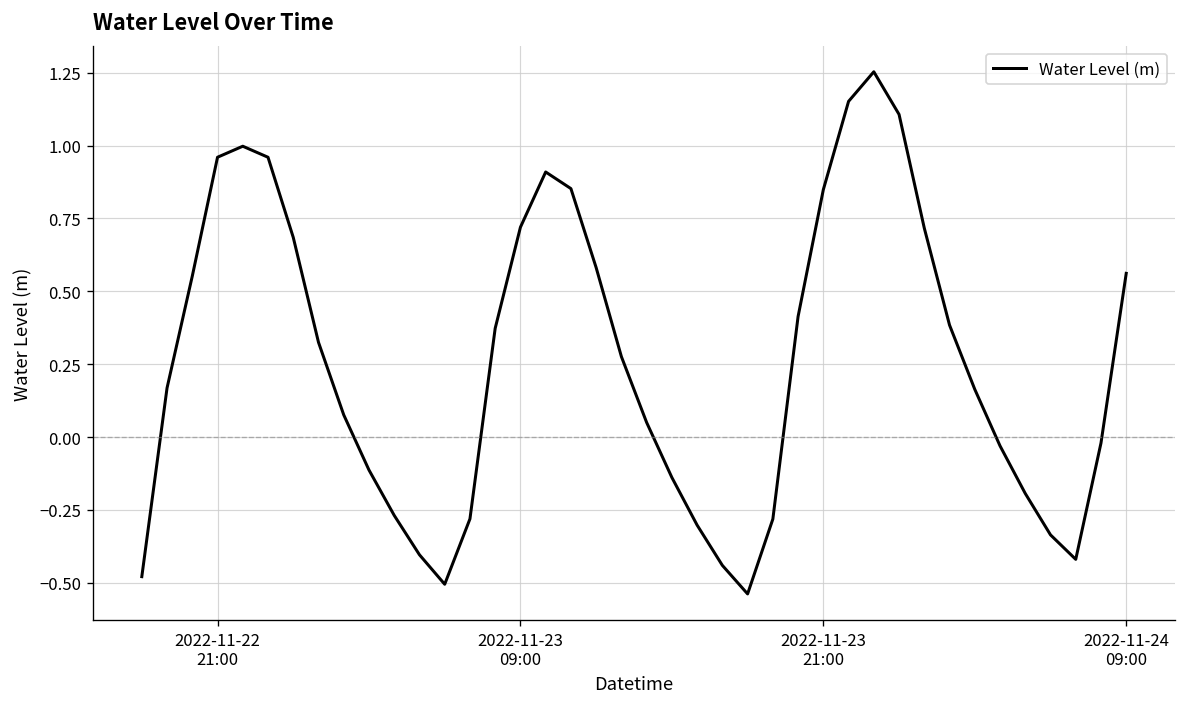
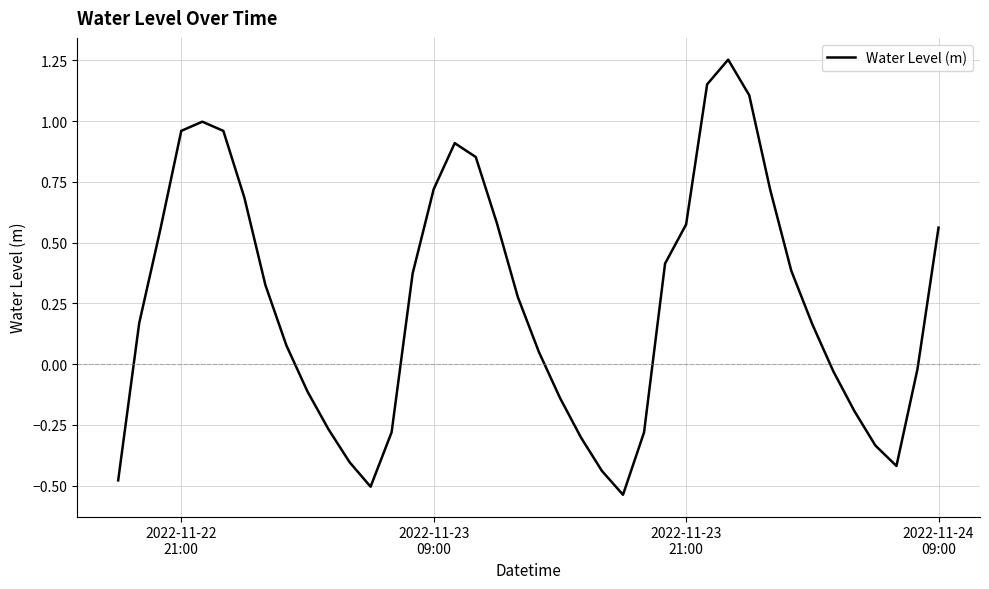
2022-11-23 21:00: 0.85 -> 0.57
